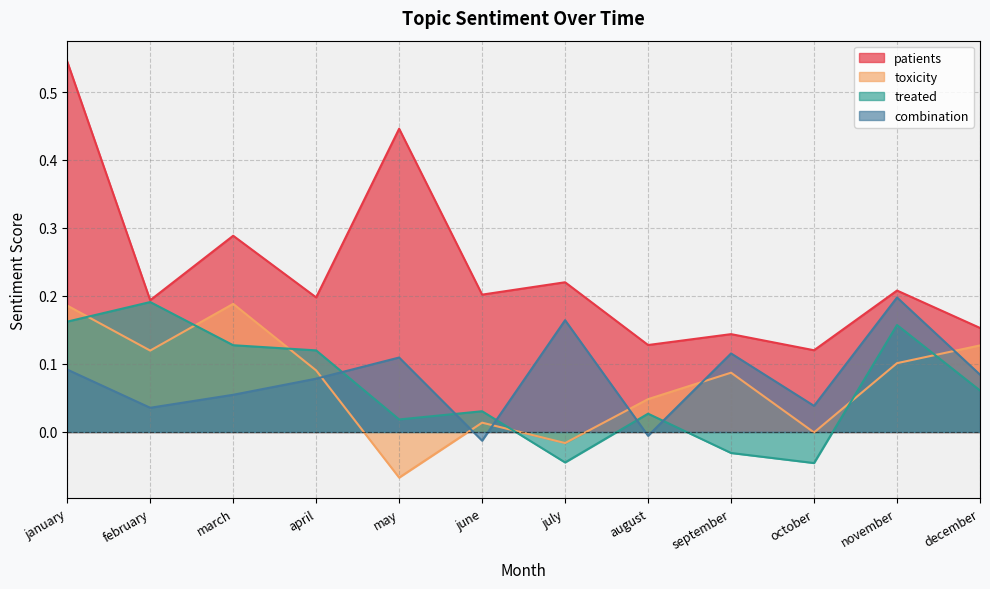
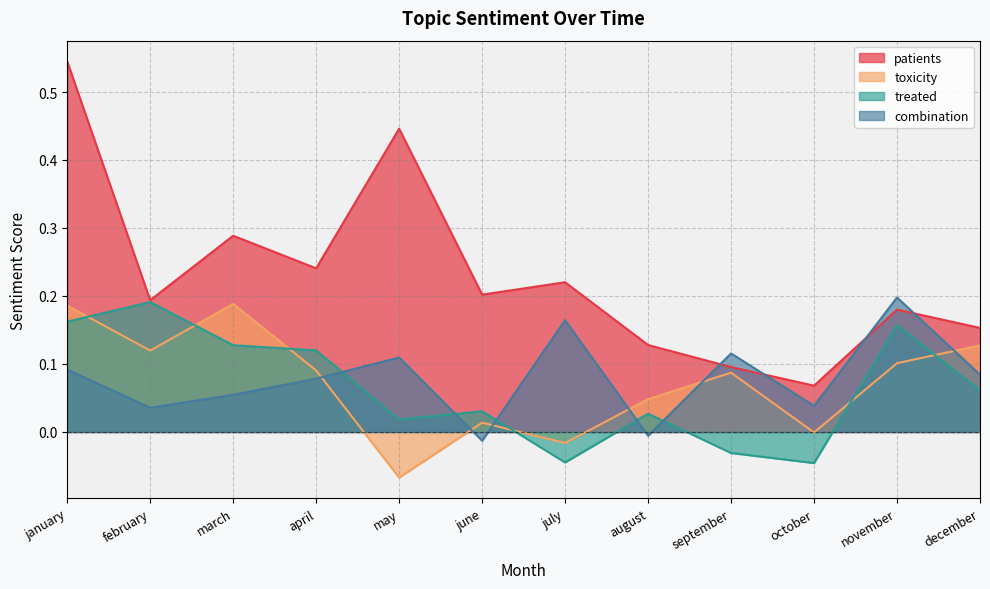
patients, april: 0.20 -> 0.24
patients, september: 0.14 -> 0.10
patients, october: 0.12 -> 0.07
patients, november: 0.21 -> 0.18
